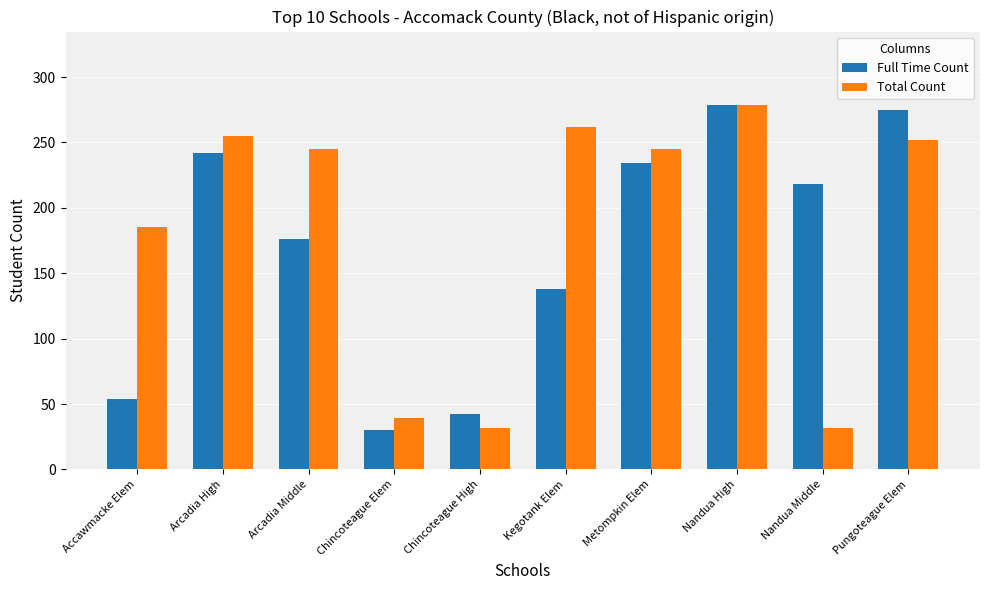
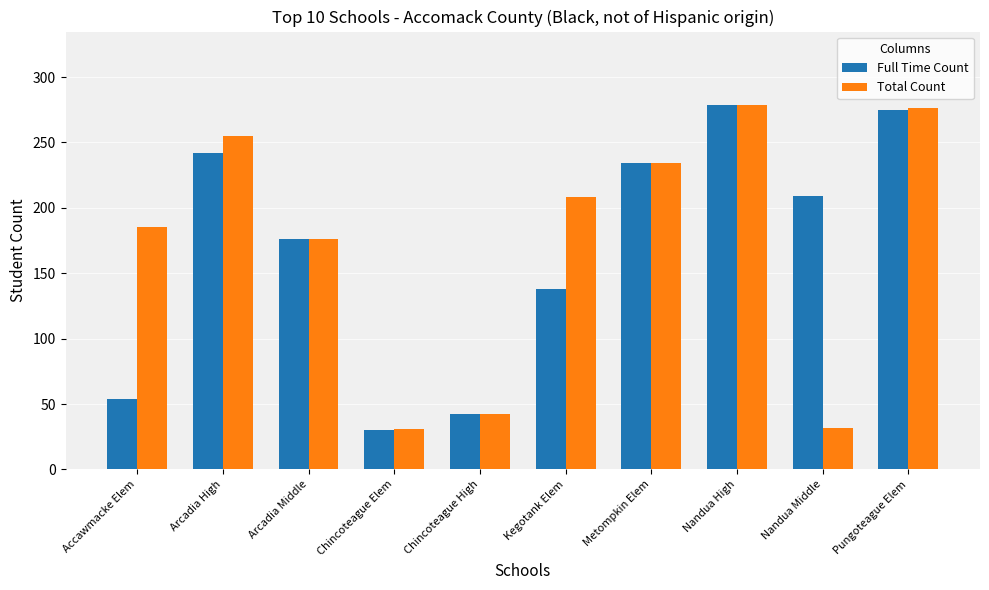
Total Count, Arcadia Middle: 245 -> 176
Total Count, Chincoteague Elem: 39 -> 31
Total Count, Chincoteague High: 32 -> 42
Total Count, Kegotank Elem: 262 -> 208
Total Count, Metompkin Elem: 245 -> 234
Full Time Count, Nandua Middle: 218 -> 209
Total Count, Pungoteague Elem: 252 -> 276
